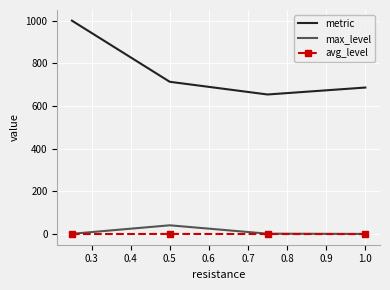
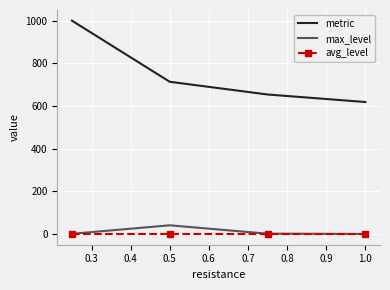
metric, 1.0: 690 -> 620
